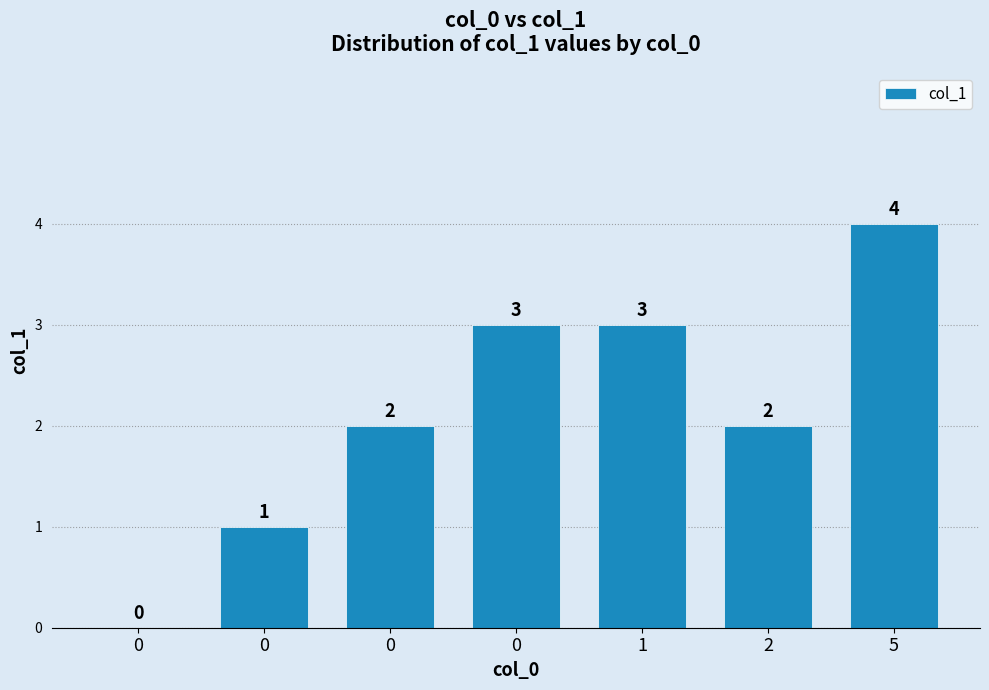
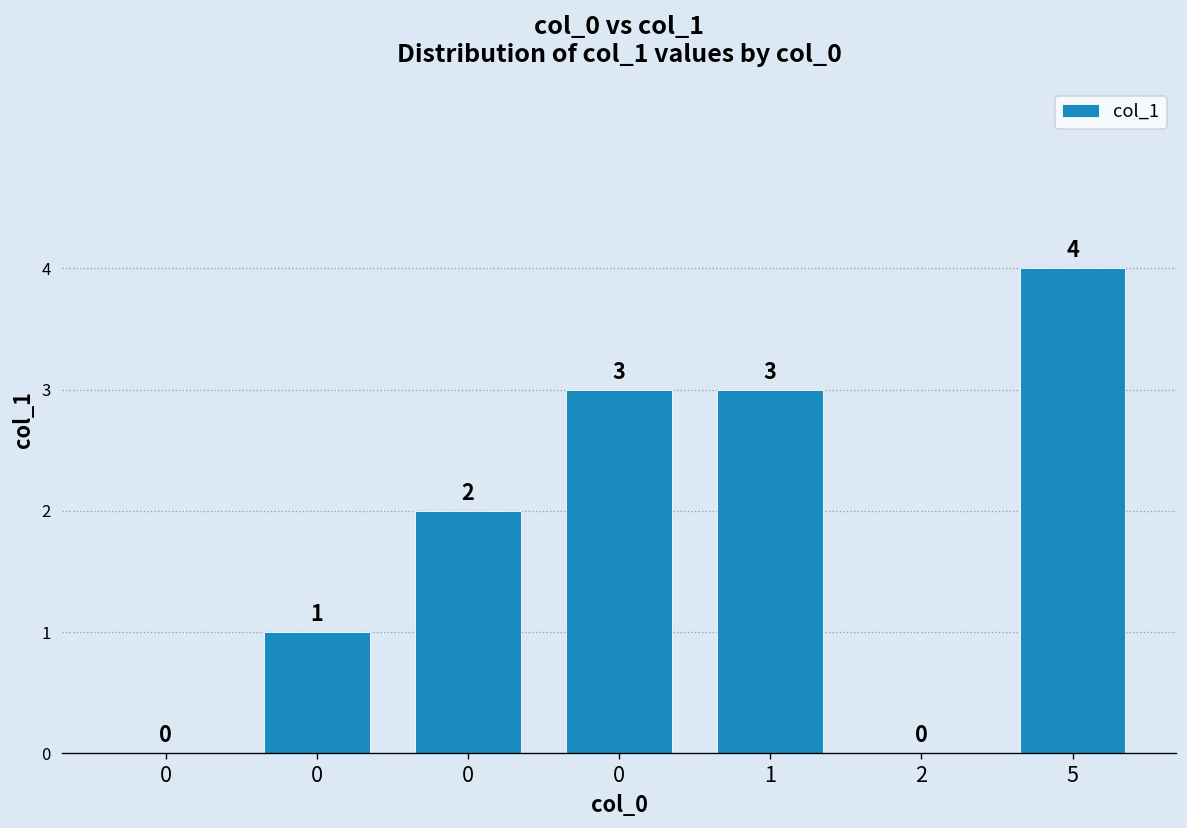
2: 2 -> 0
